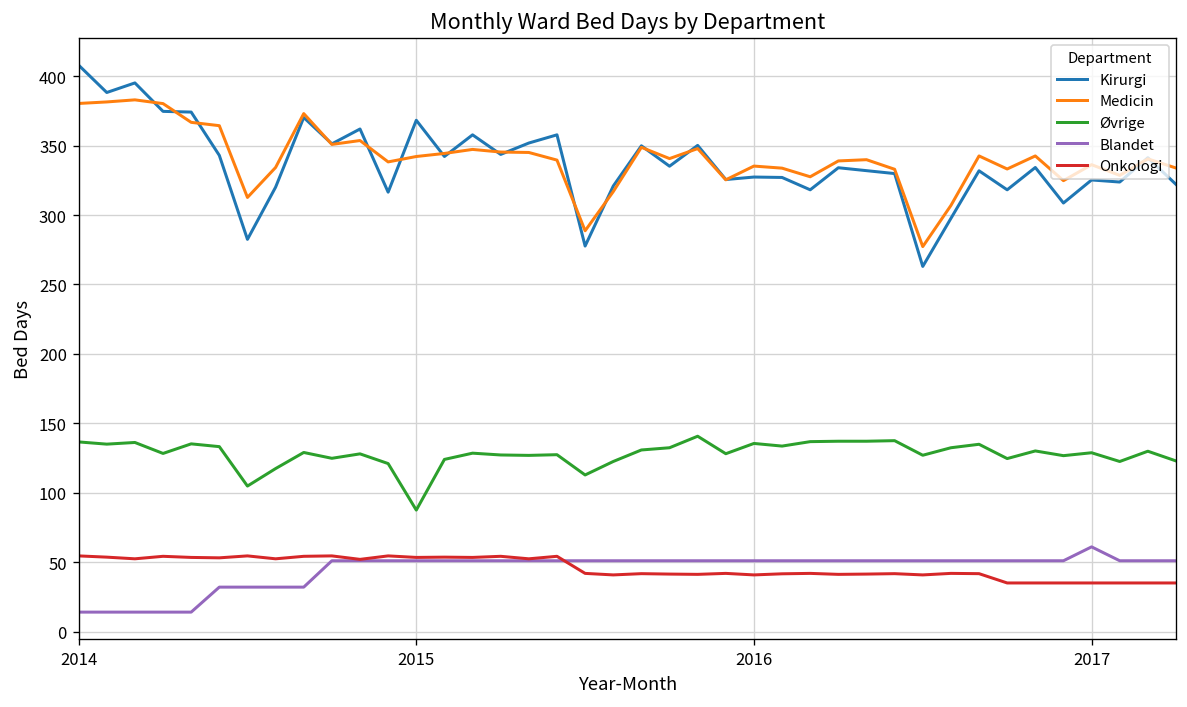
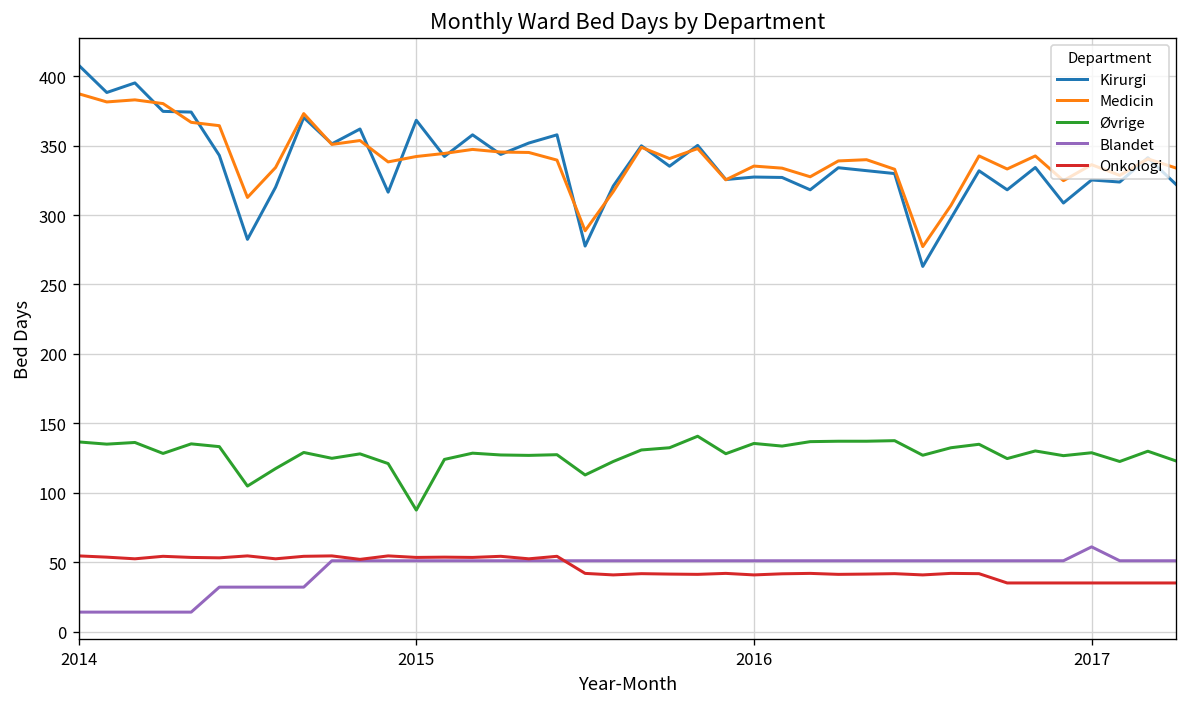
Medicin, 2014: 380 -> 387
